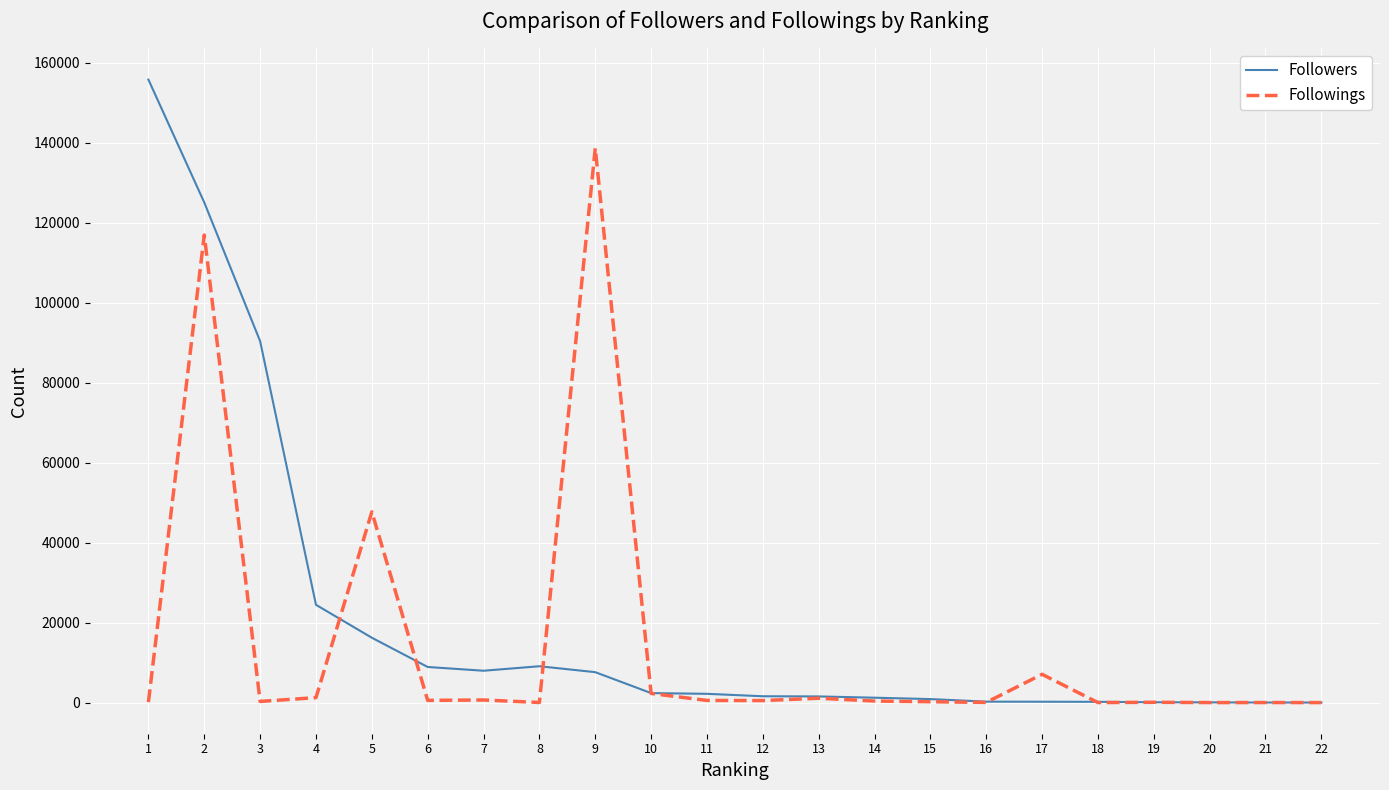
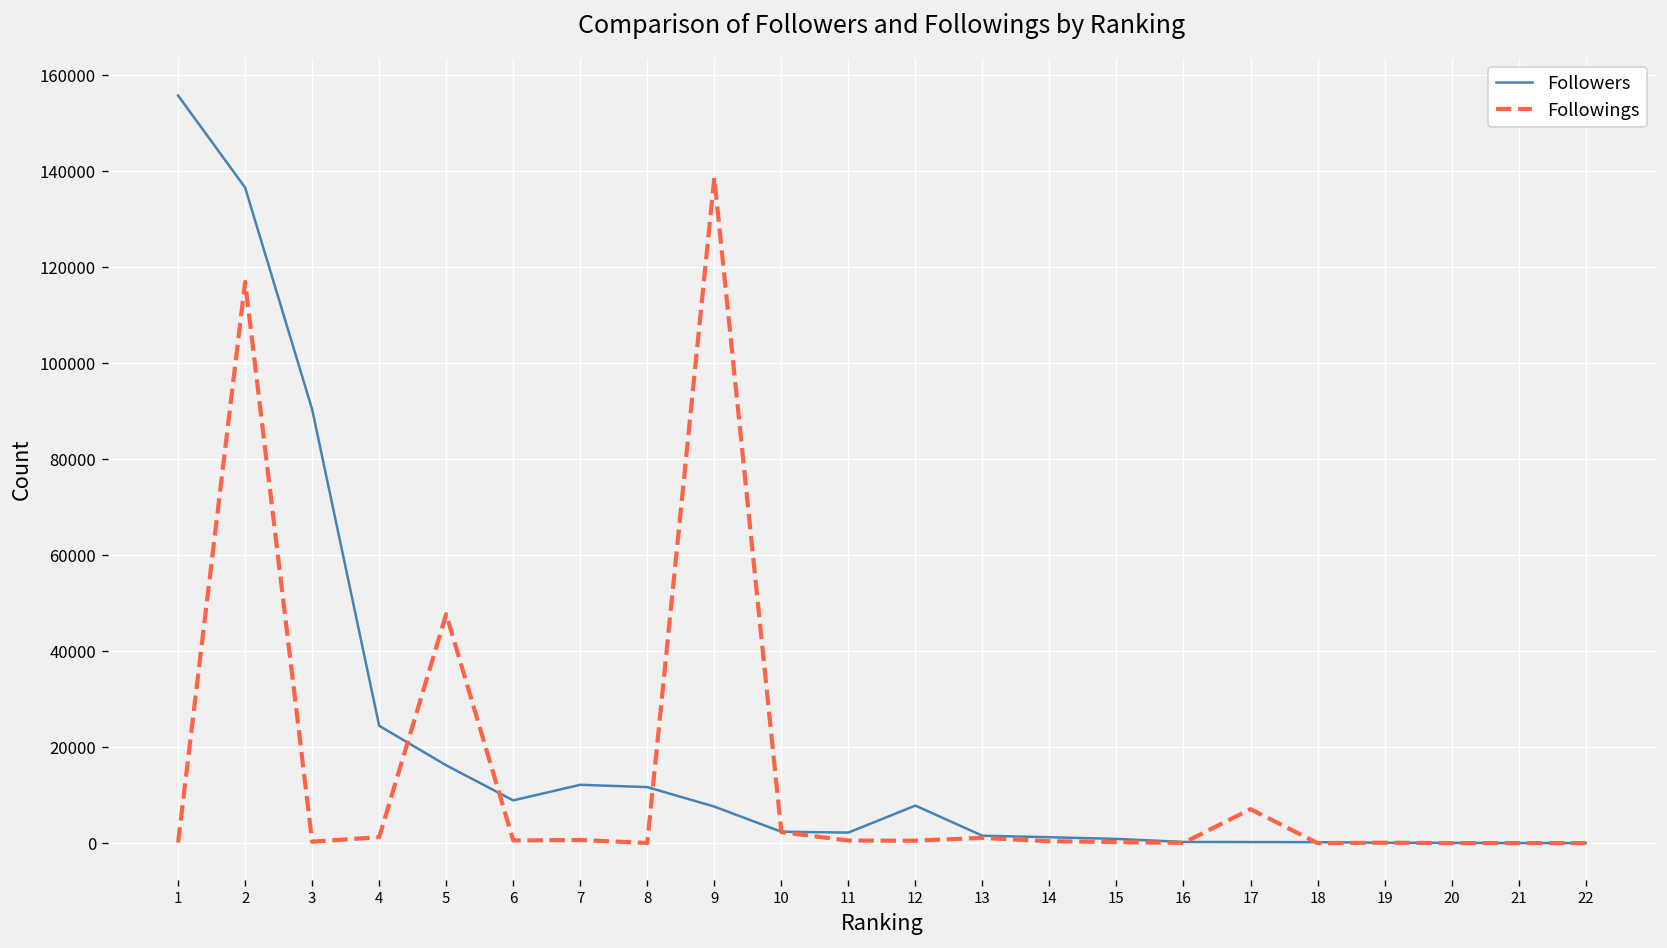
Followers, 2: 125000 -> 137000
Followers, 7: 8000 -> 12000
Followers, 8: 9000 -> 12000
Followers, 12: 2000 -> 8000
